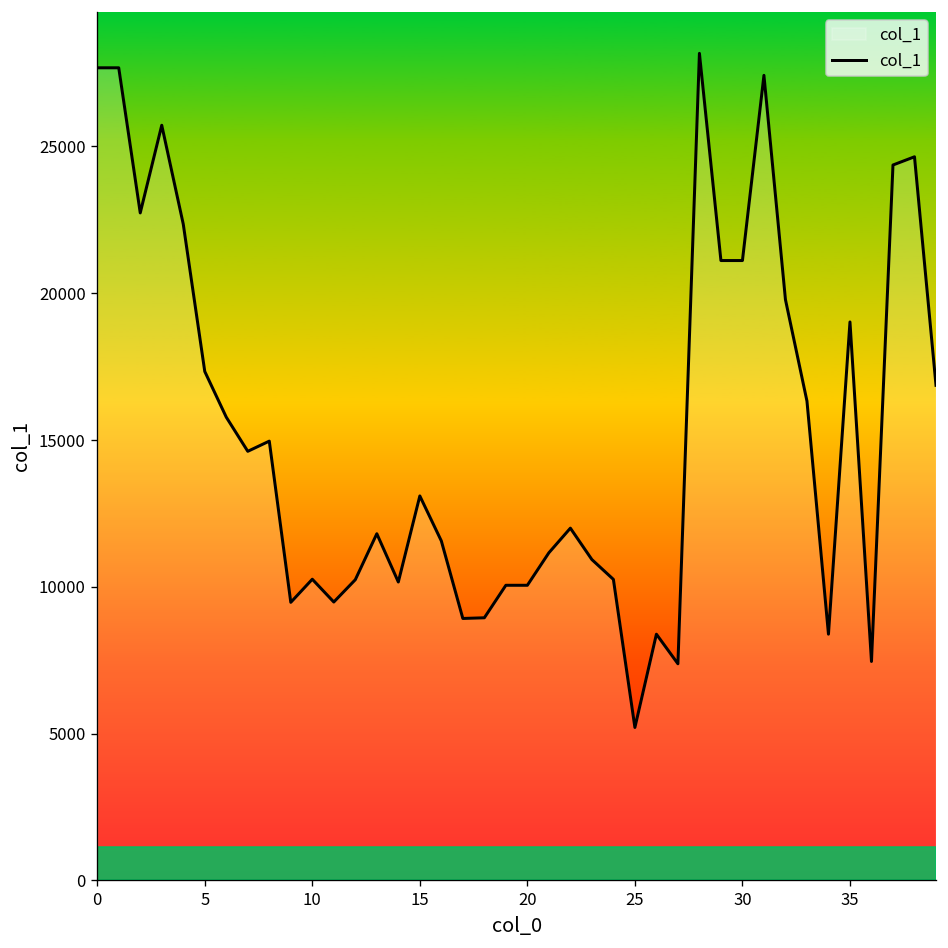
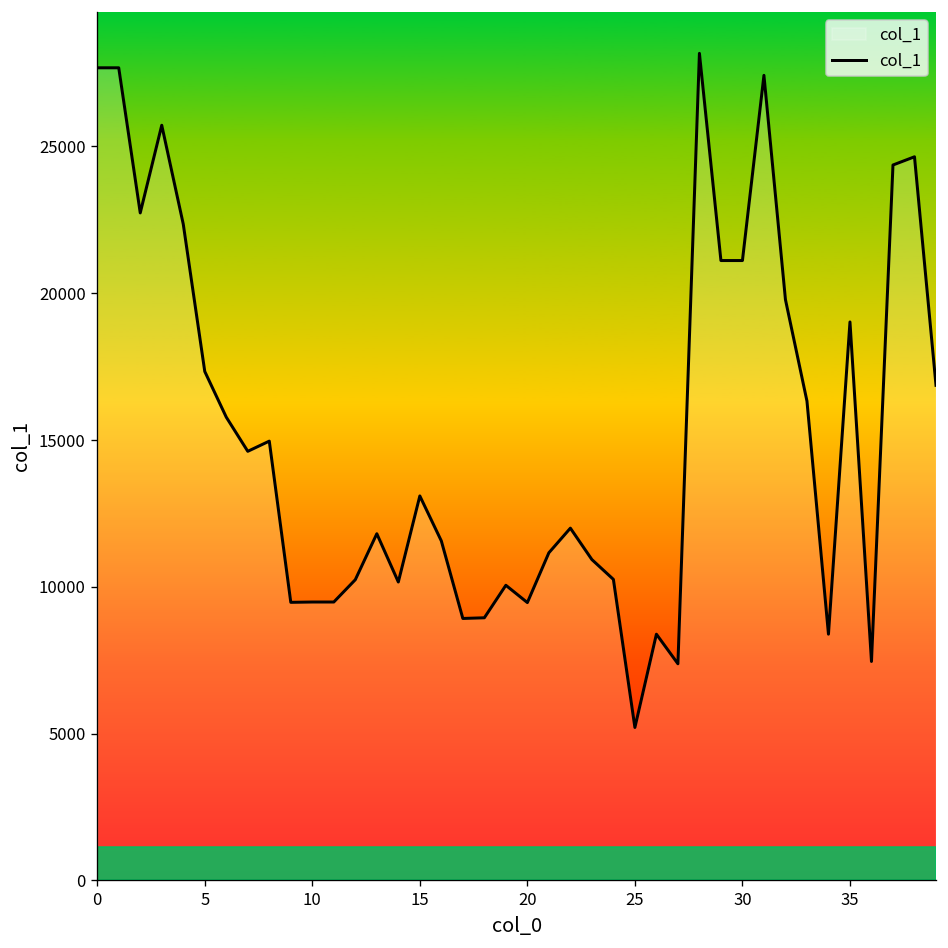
10: 10300 -> 9500
20: 10100 -> 9500
